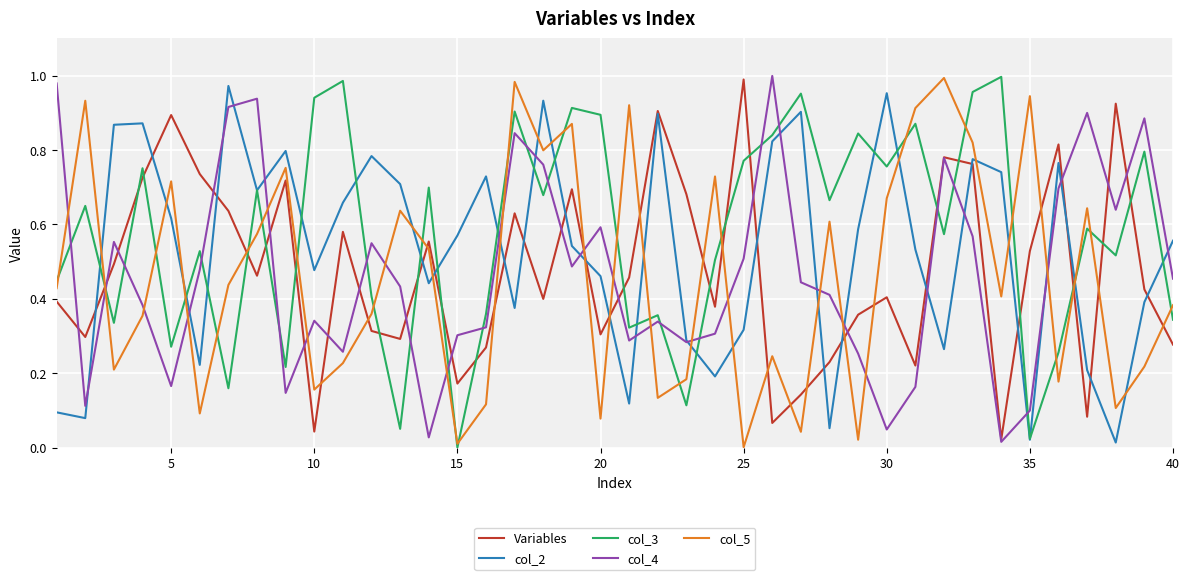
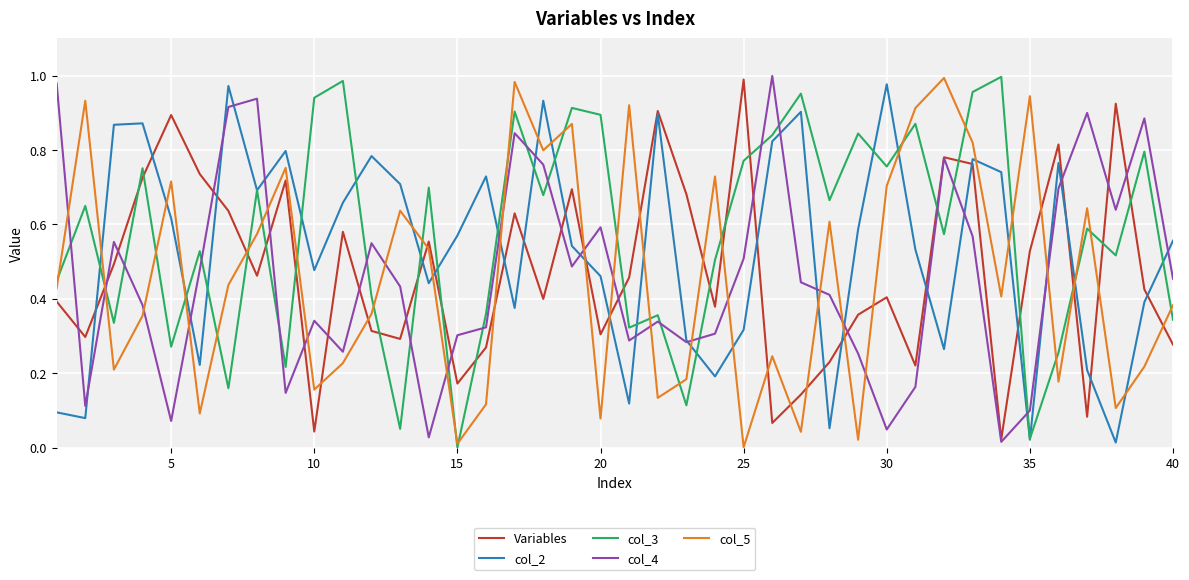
col_4, 5: 0.17 -> 0.07
col_2, 30: 0.95 -> 0.98
col_5, 30: 0.67 -> 0.70
